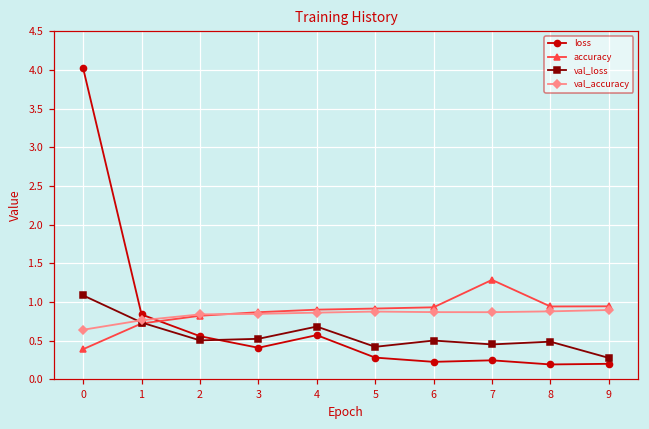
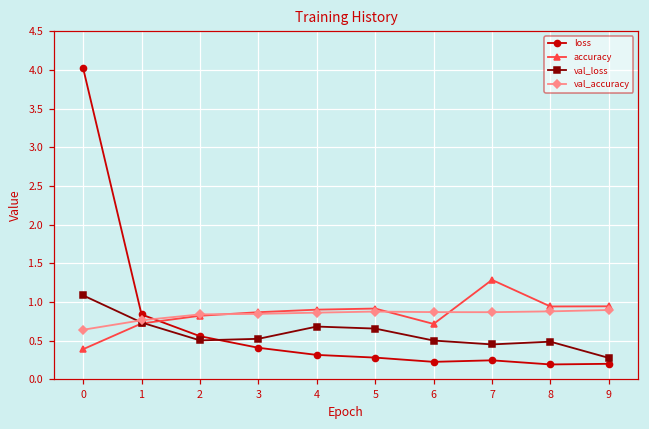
loss, 4: 0.6 -> 0.3
val_loss, 5: 0.4 -> 0.7
accuracy, 6: 0.9 -> 0.7
